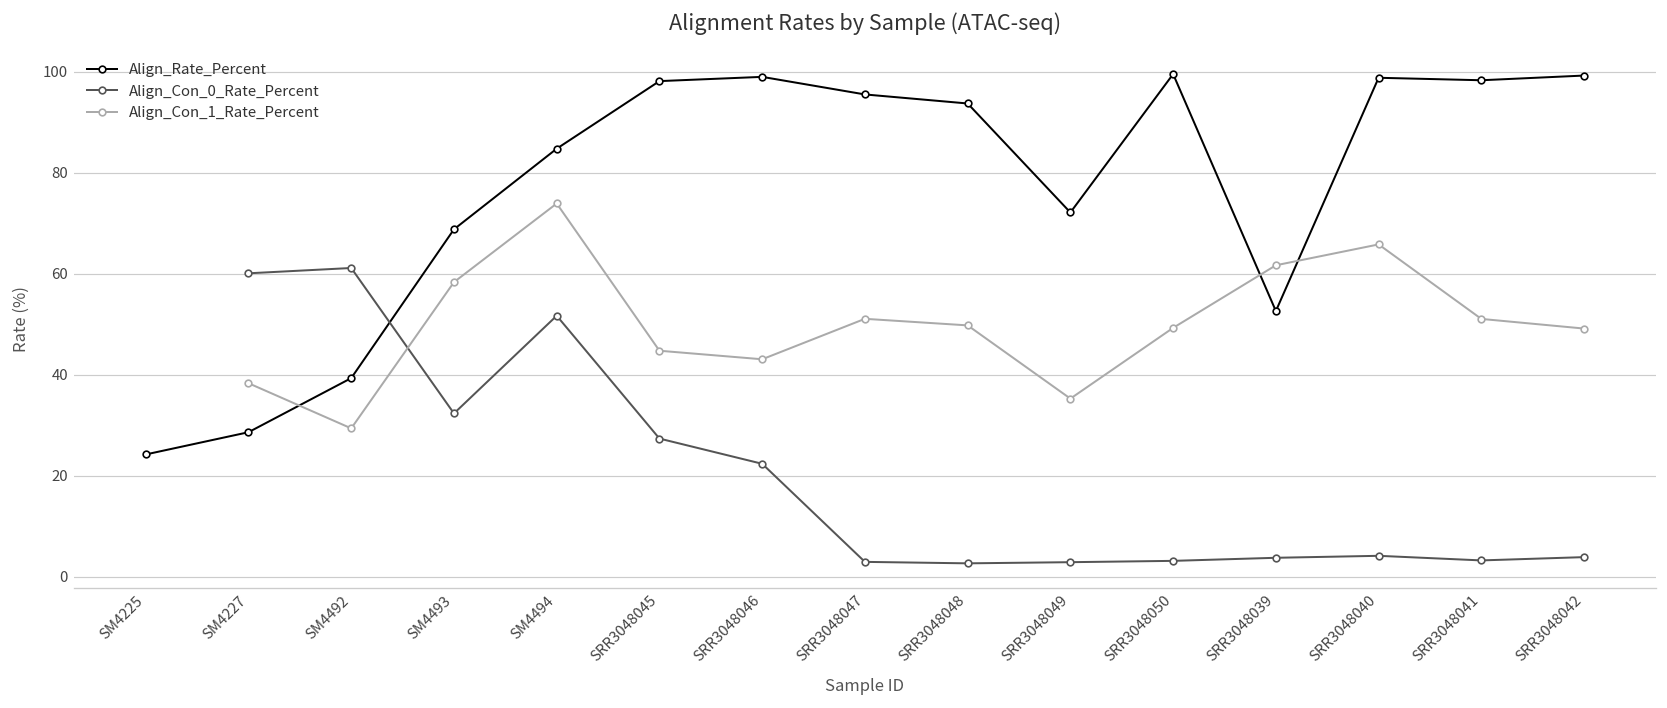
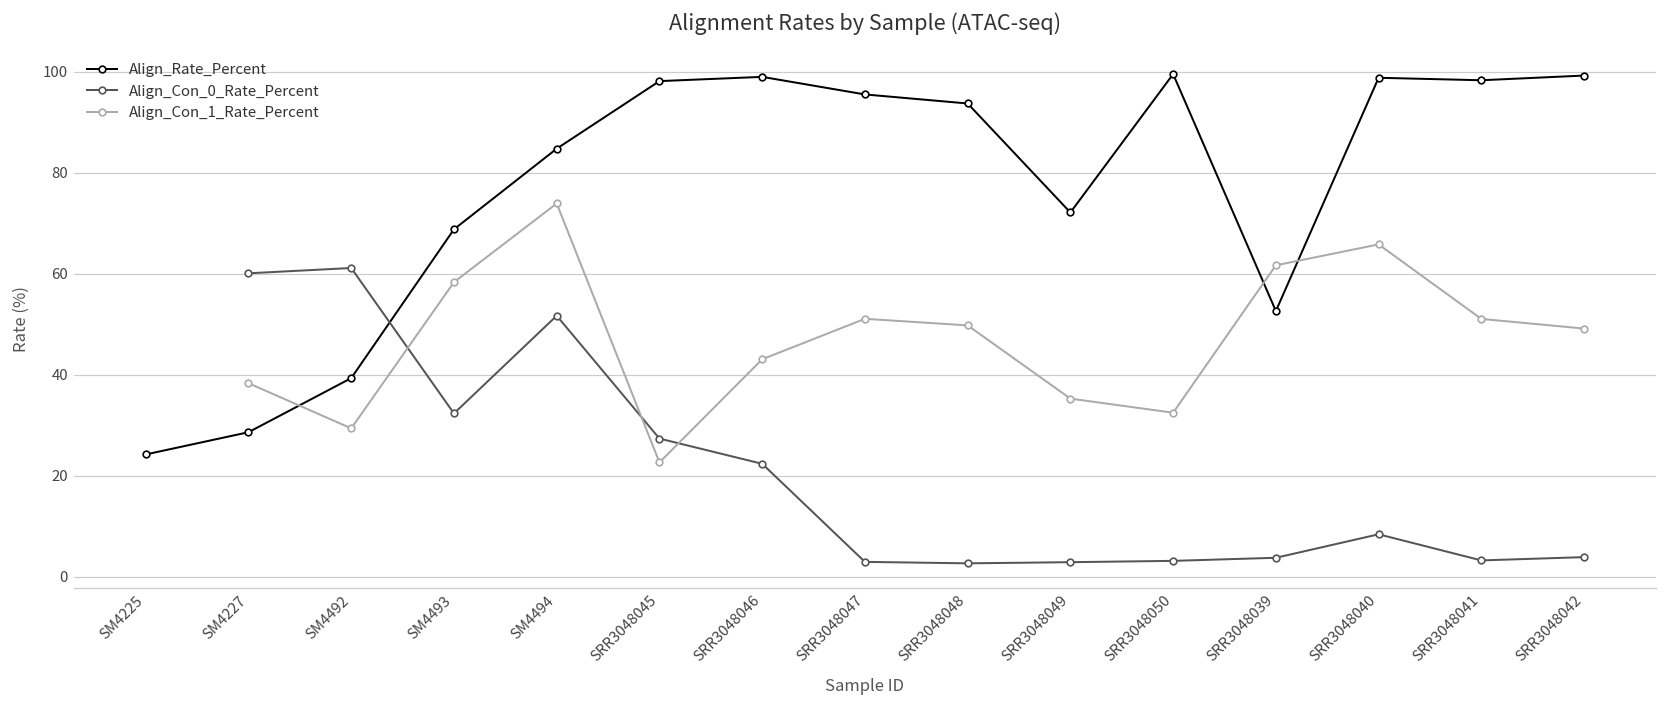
Align_Con_1_Rate_Percent, SRR3048045: 45 -> 23
Align_Con_1_Rate_Percent, SRR3048050: 49 -> 32
Align_Con_0_Rate_Percent, SRR3048040: 4 -> 8
